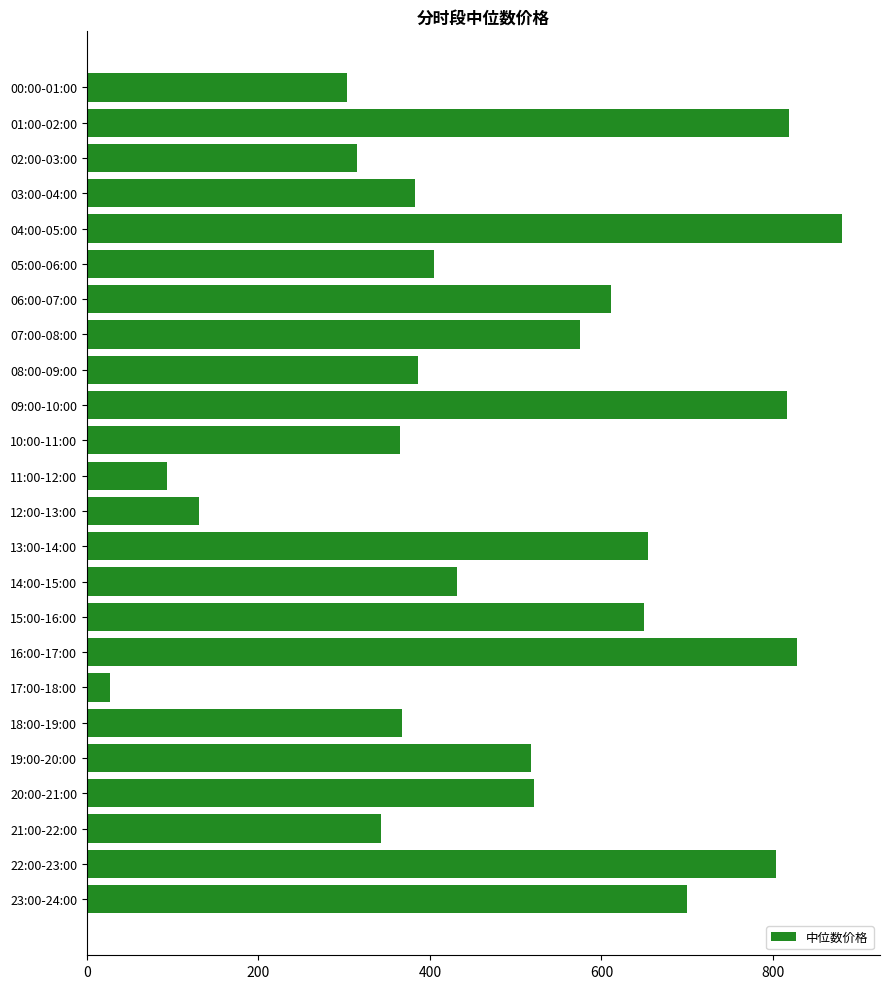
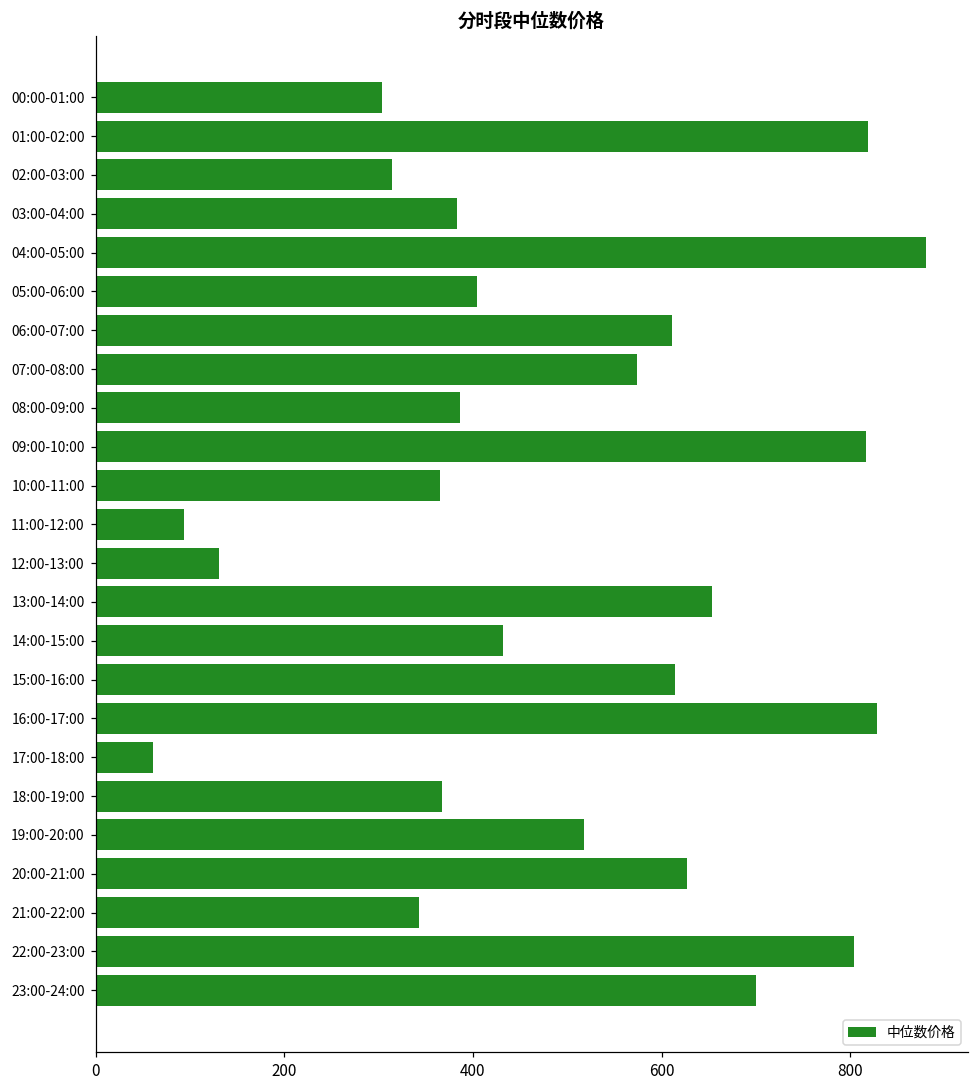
15:00-16:00: 650 -> 610
17:00-18:00: 30 -> 60
20:00-21:00: 520 -> 630
